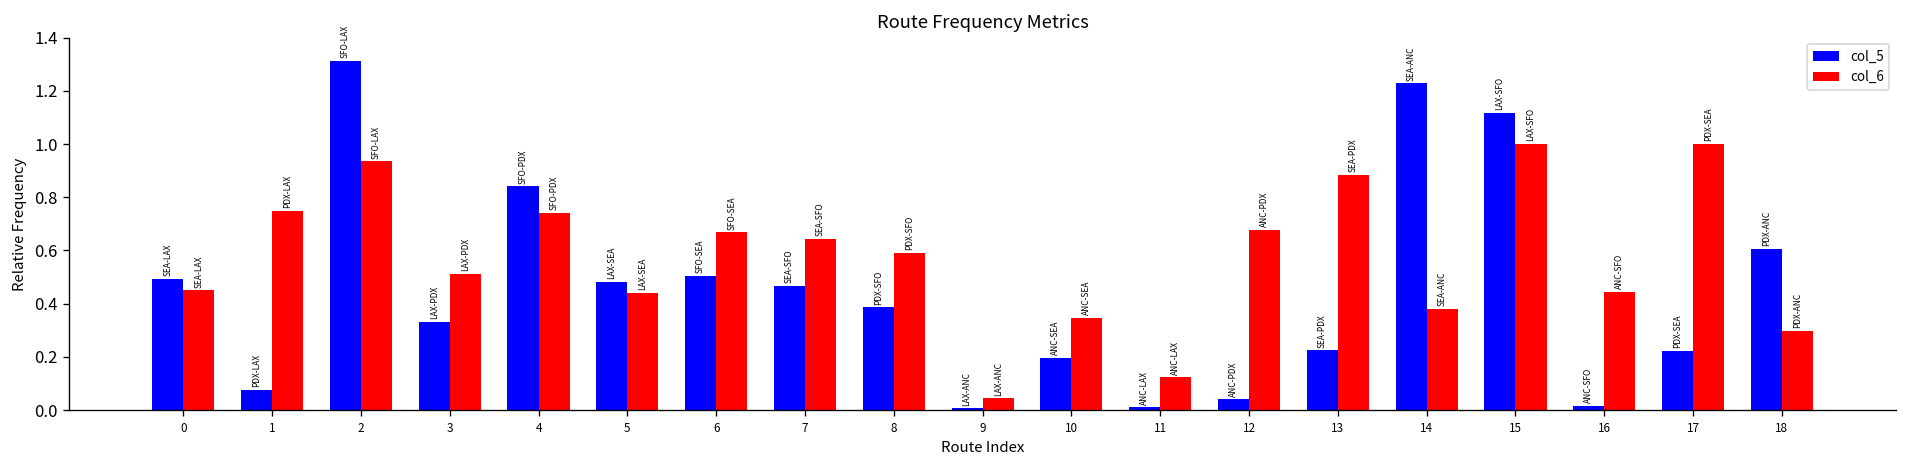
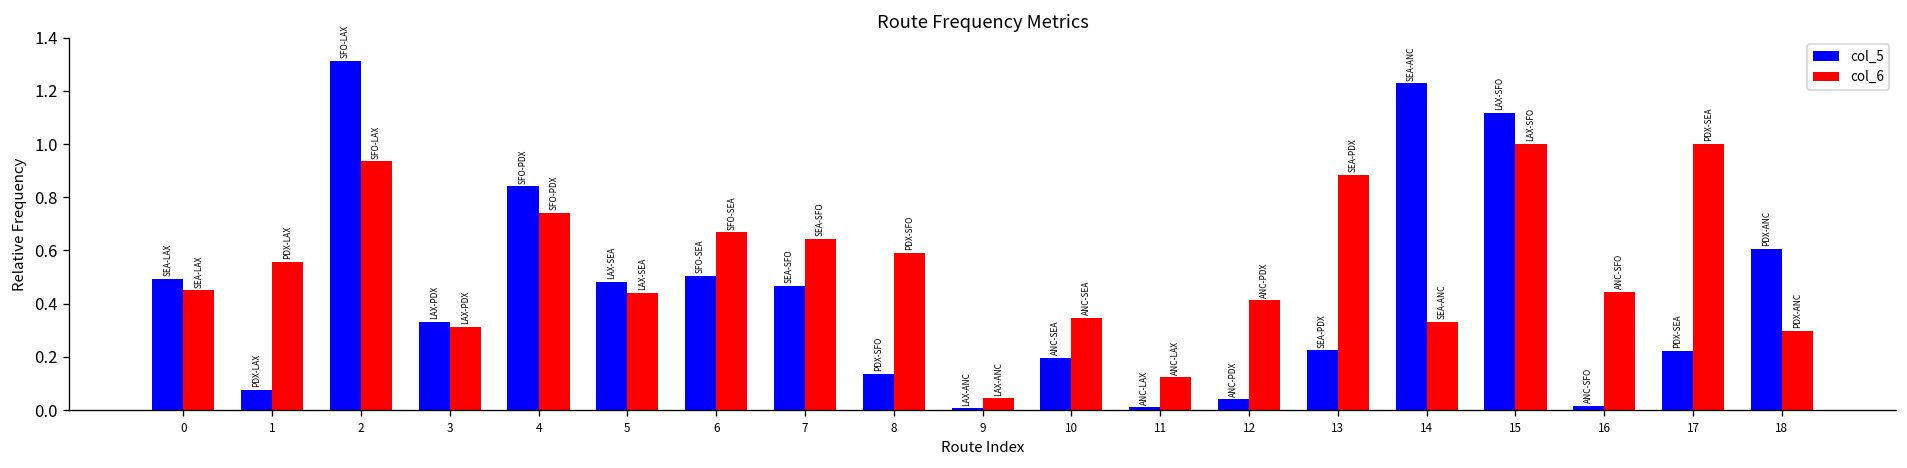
col_6, 1: 0.75 -> 0.56
col_6, 3: 0.51 -> 0.31
col_5, 8: 0.39 -> 0.14
col_6, 12: 0.68 -> 0.41
col_6, 14: 0.38 -> 0.33
